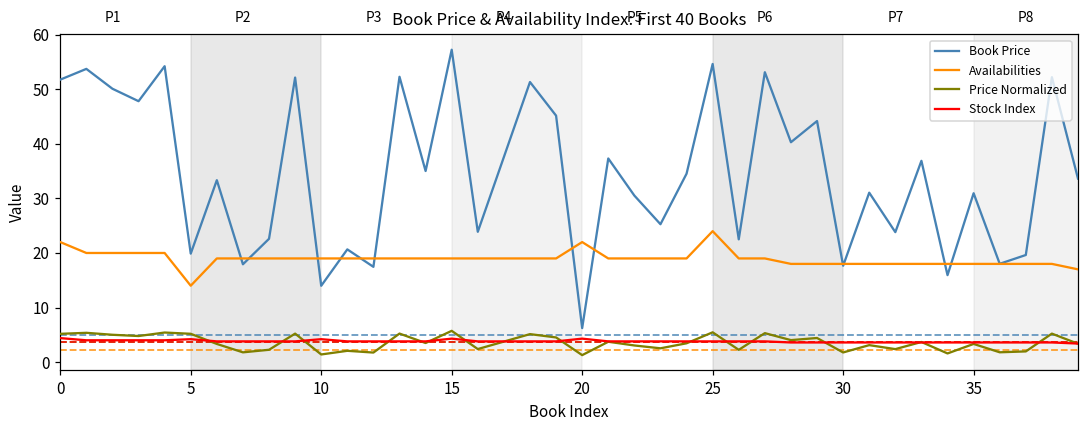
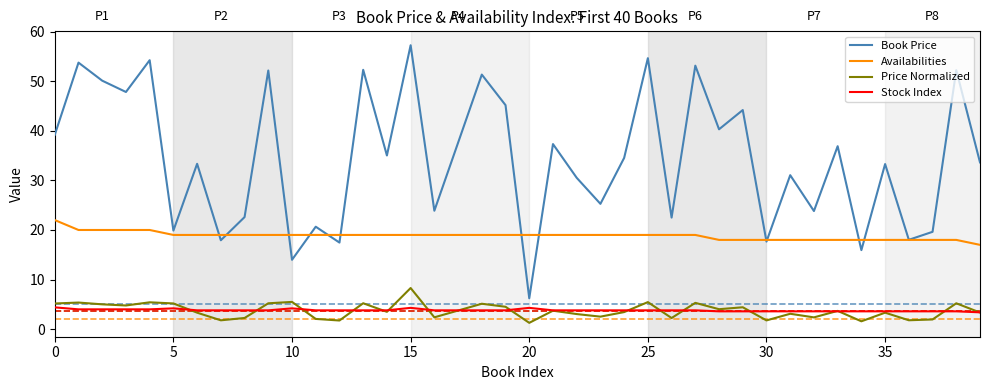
Book Price, 0: 52 -> 39
Availabilities, 5: 14 -> 19
Price Normalized, 10: 1 -> 6
Price Normalized, 15: 6 -> 8
Availabilities, 20: 22 -> 19
Availabilities, 25: 24 -> 19
Book Price, 35: 31 -> 33
